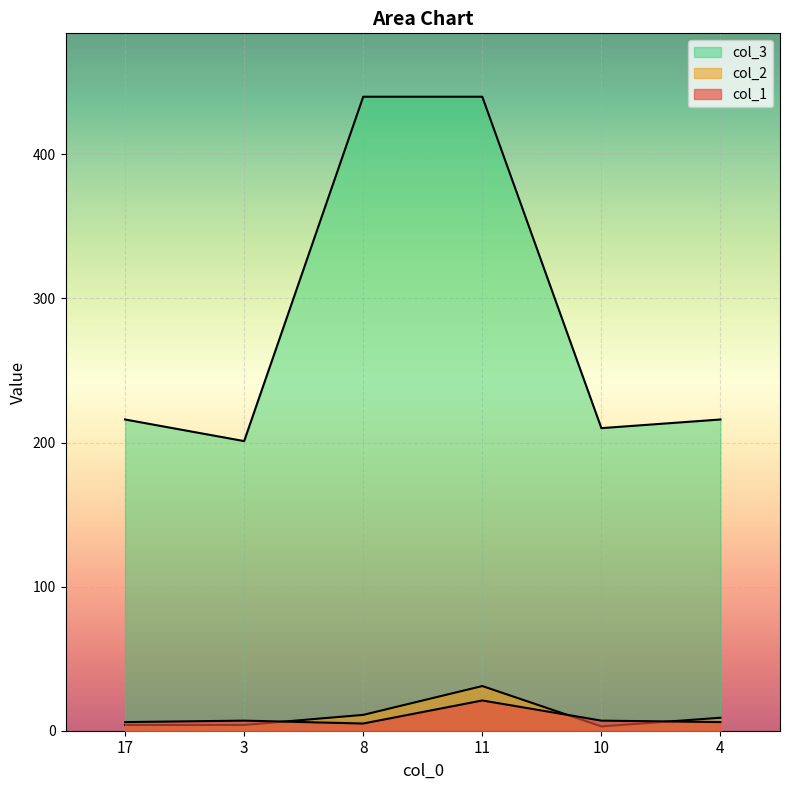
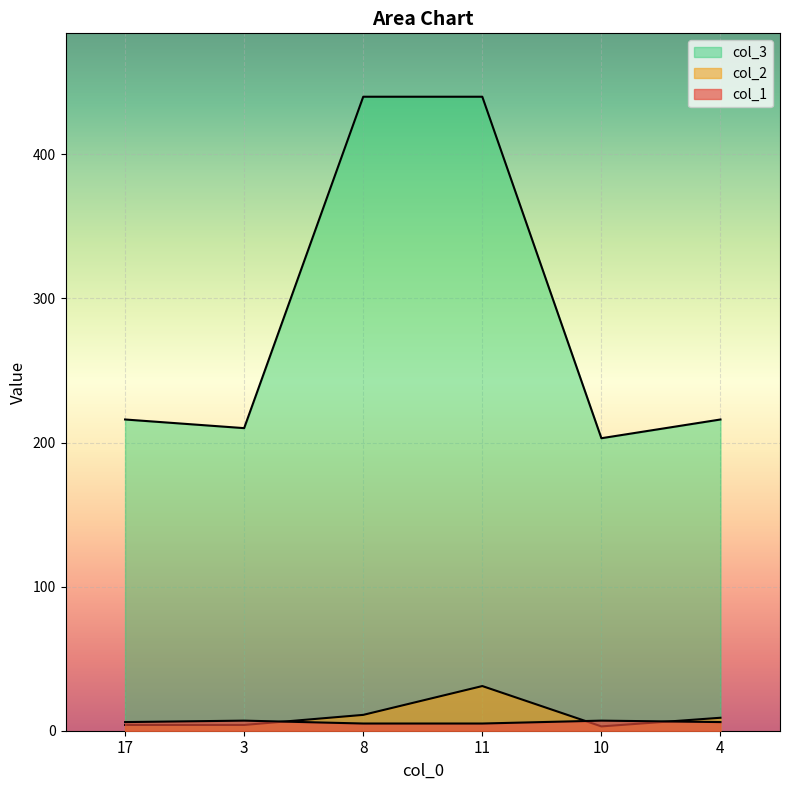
col_3, 3: 201 -> 210
col_1, 11: 21 -> 5
col_3, 10: 210 -> 203
